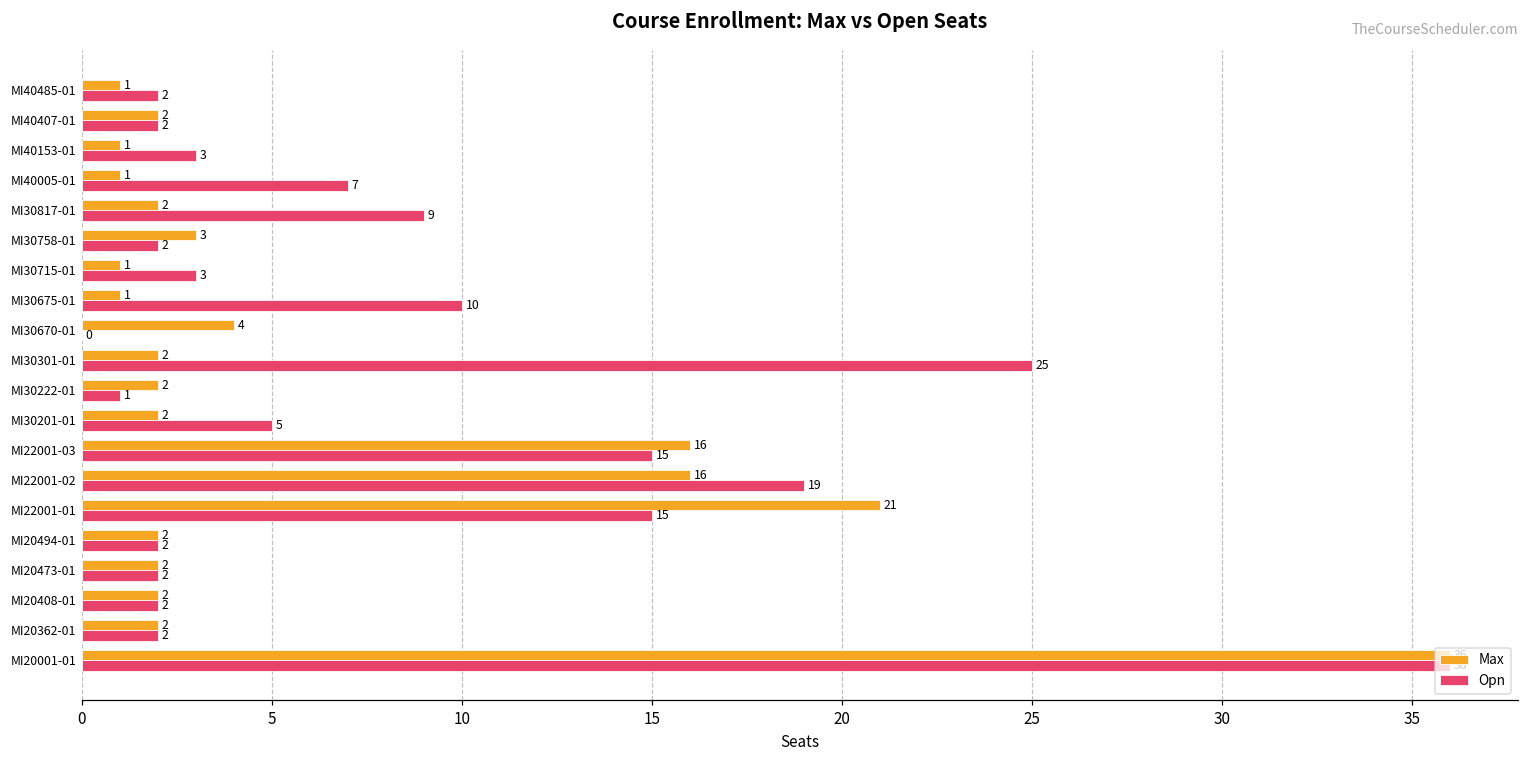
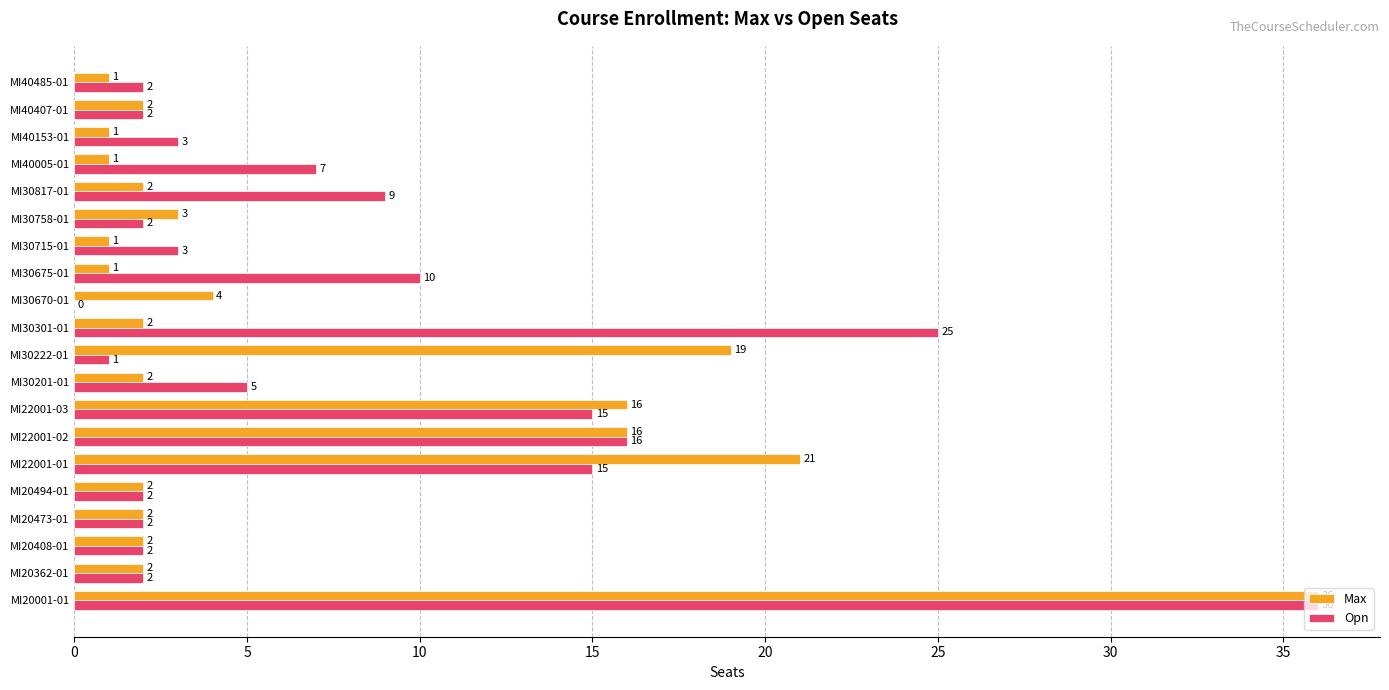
Max, MI30222-01: 2 -> 19
Opn, MI22001-02: 19 -> 16
